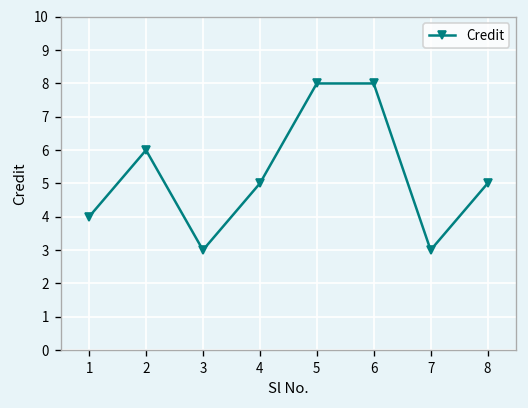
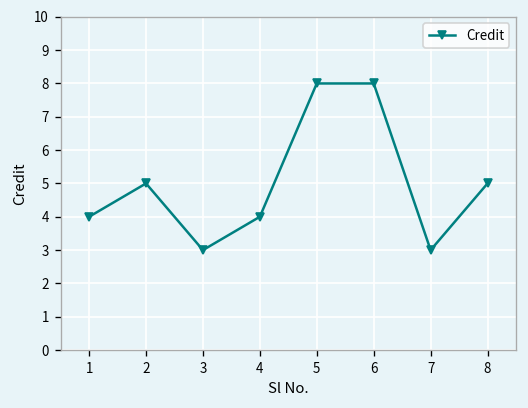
2: 6 -> 5
4: 5 -> 4
